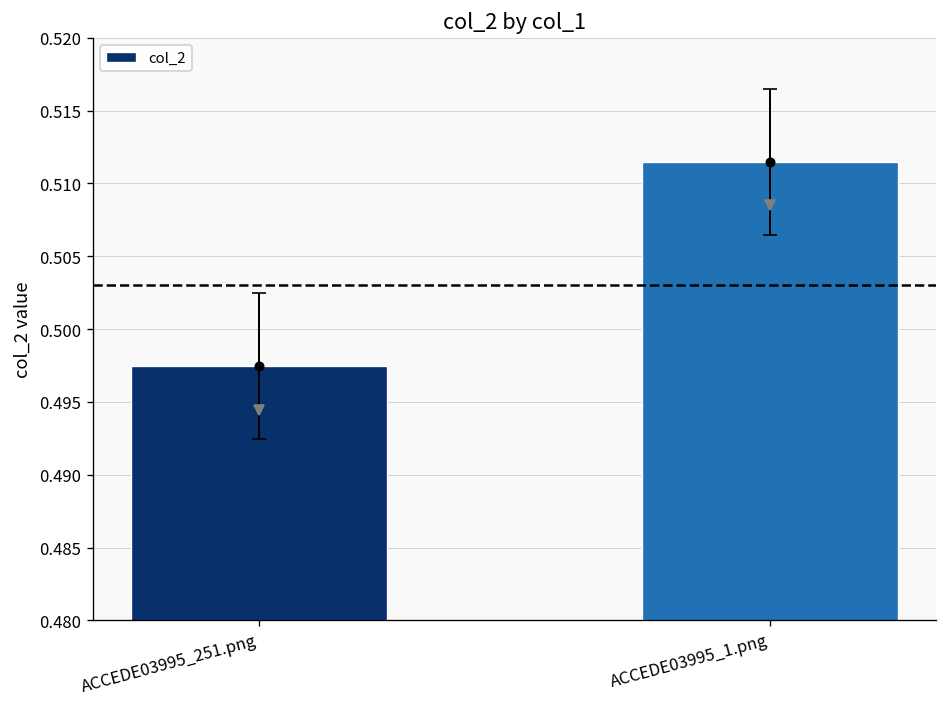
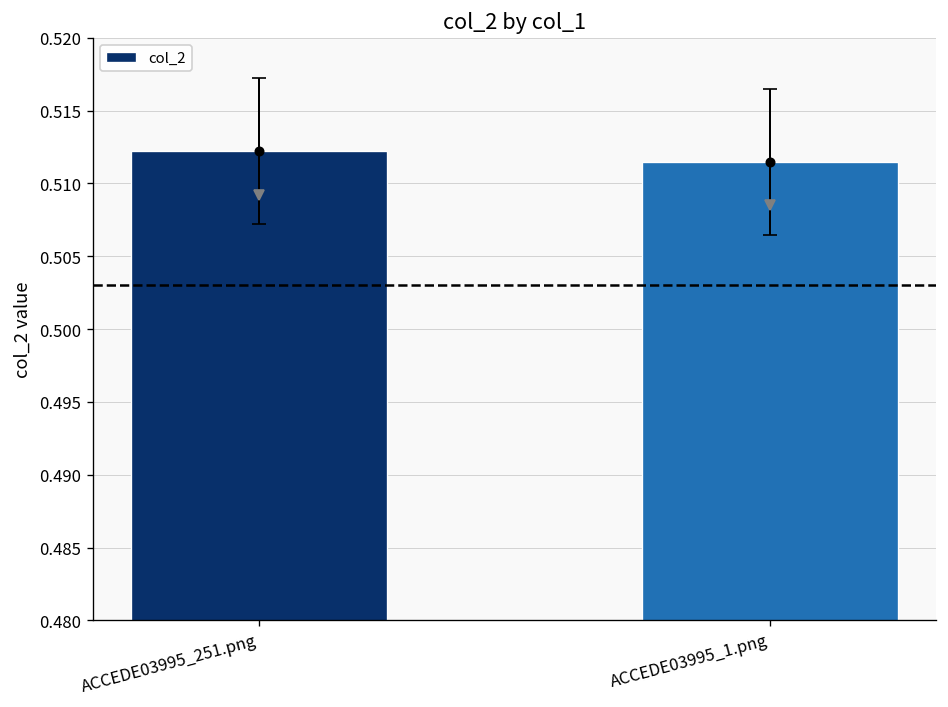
col_2, ACCEDE03995_251.png: 0.4975 -> 0.5122
